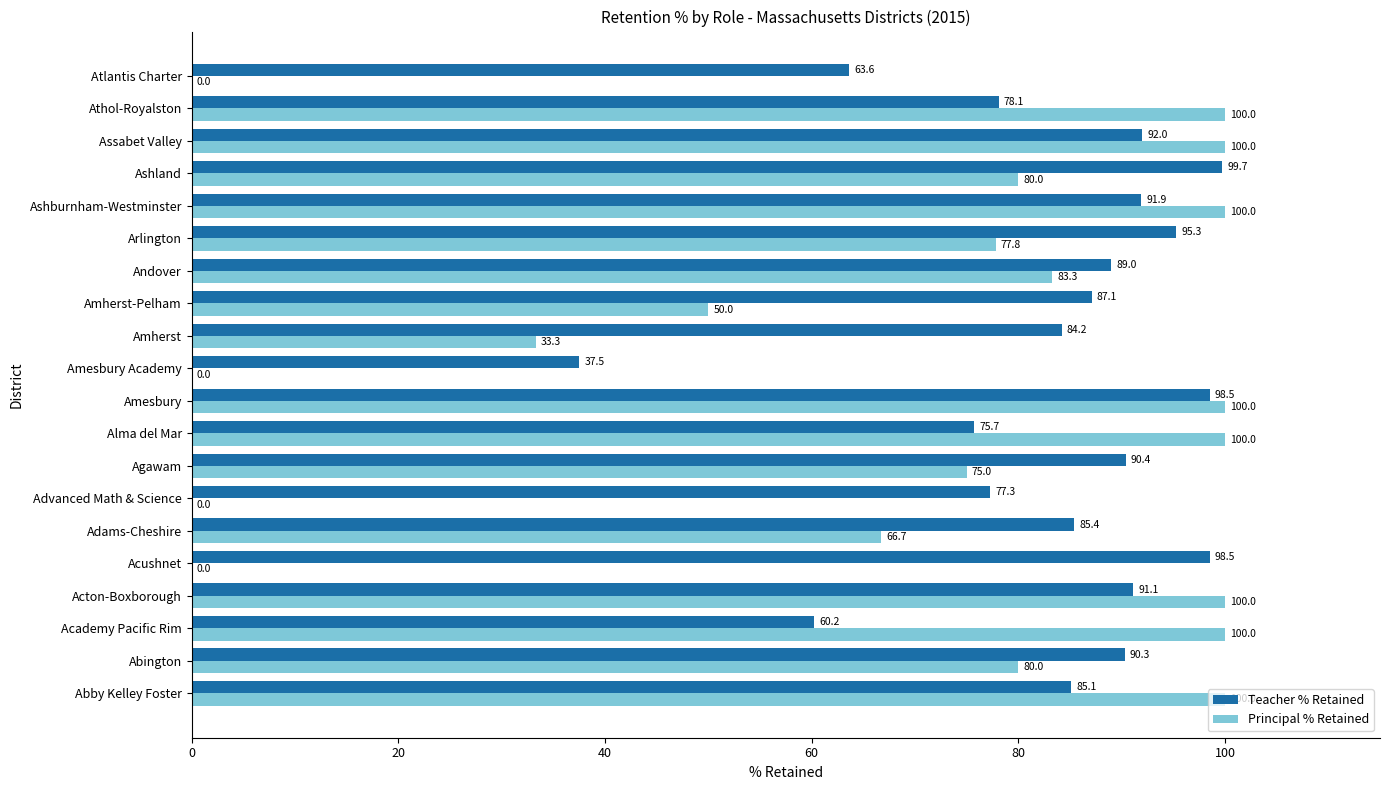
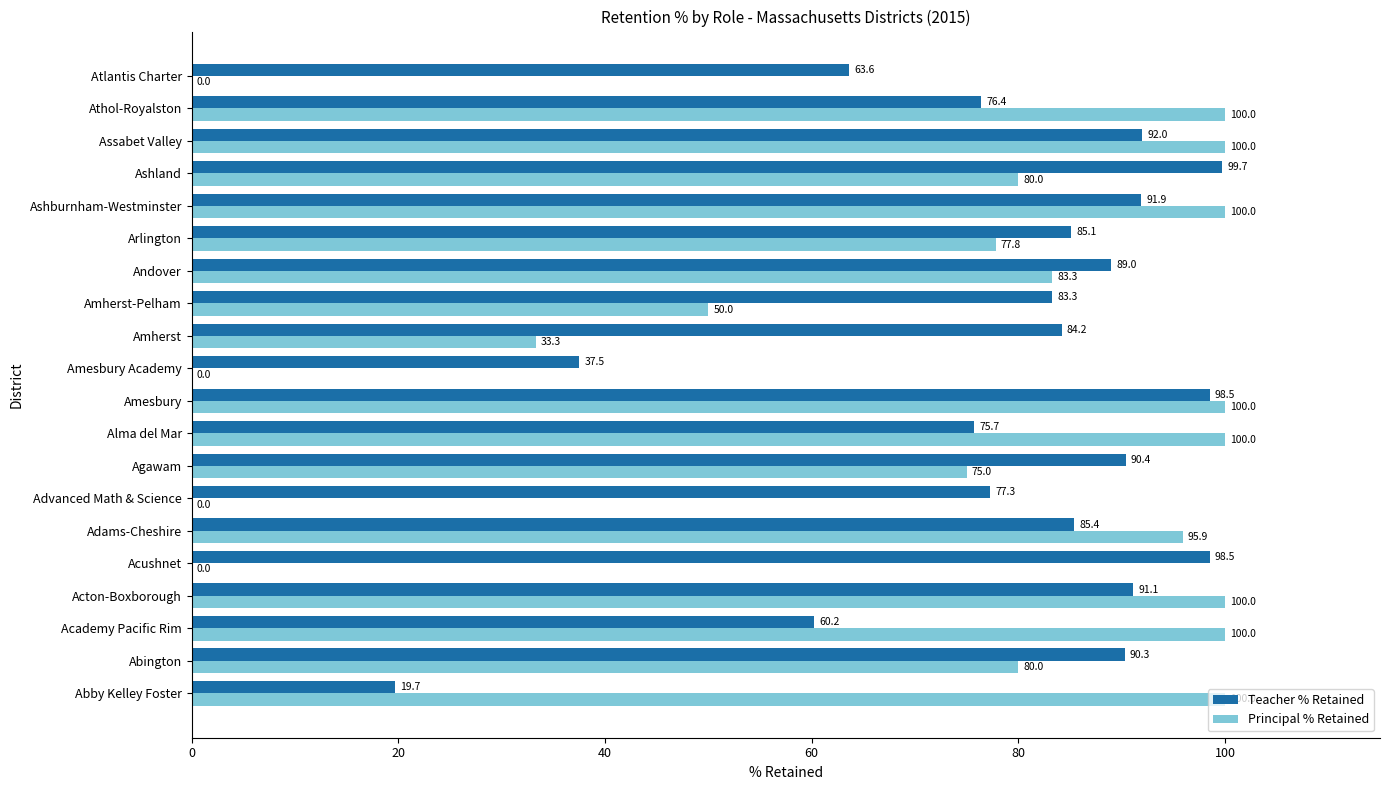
Teacher % Retained, Athol-Royalston: 78.1 -> 76.4
Teacher % Retained, Arlington: 95.3 -> 85.1
Teacher % Retained, Amherst-Pelham: 87.1 -> 83.3
Principal % Retained, Adams-Cheshire: 66.7 -> 95.9
Teacher % Retained, Abby Kelley Foster: 85.1 -> 19.7
